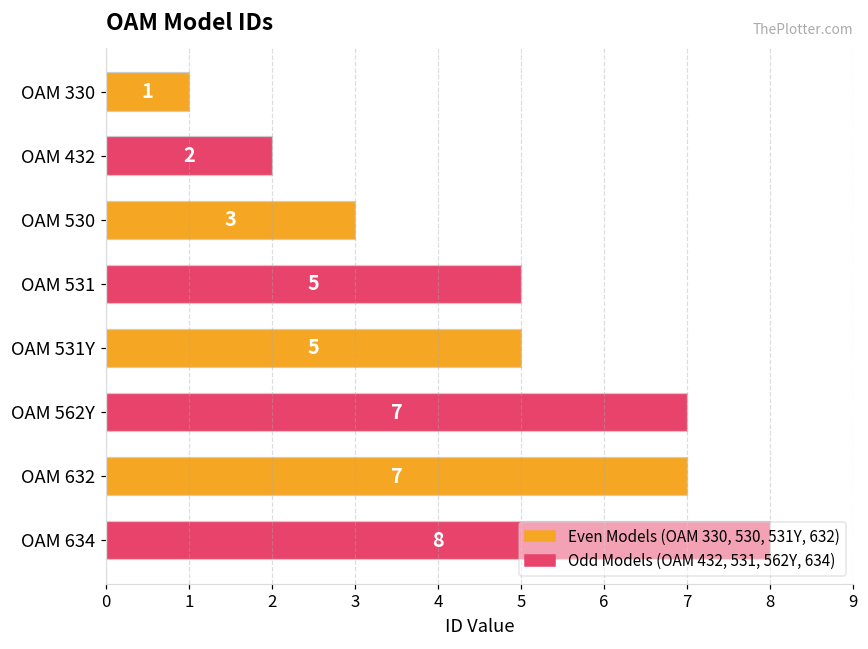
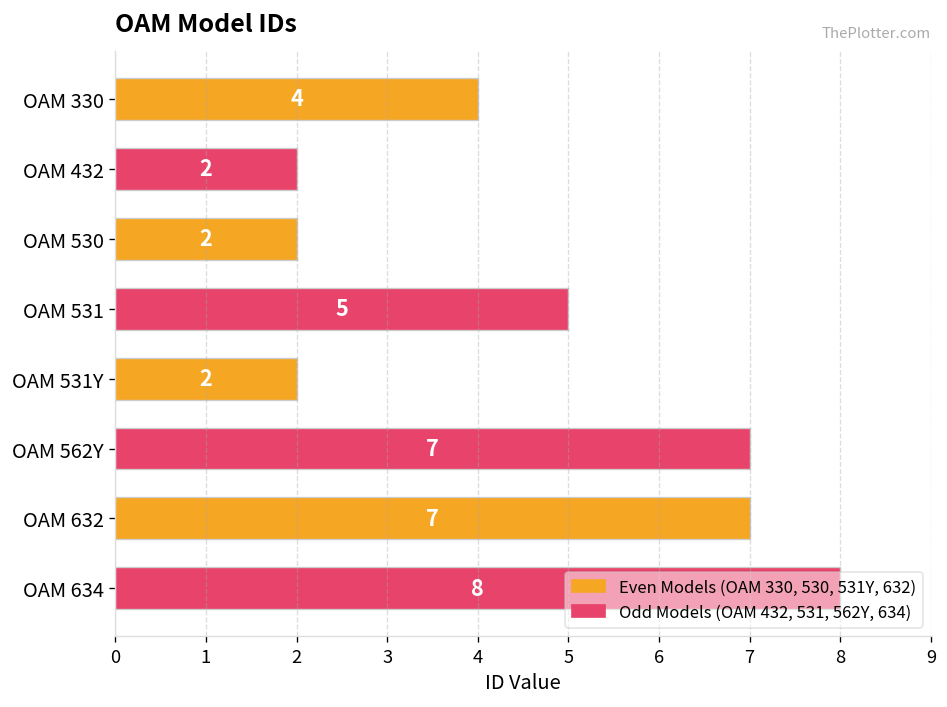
OAM 330: 1 -> 4
OAM 530: 3 -> 2
OAM 531Y: 5 -> 2
